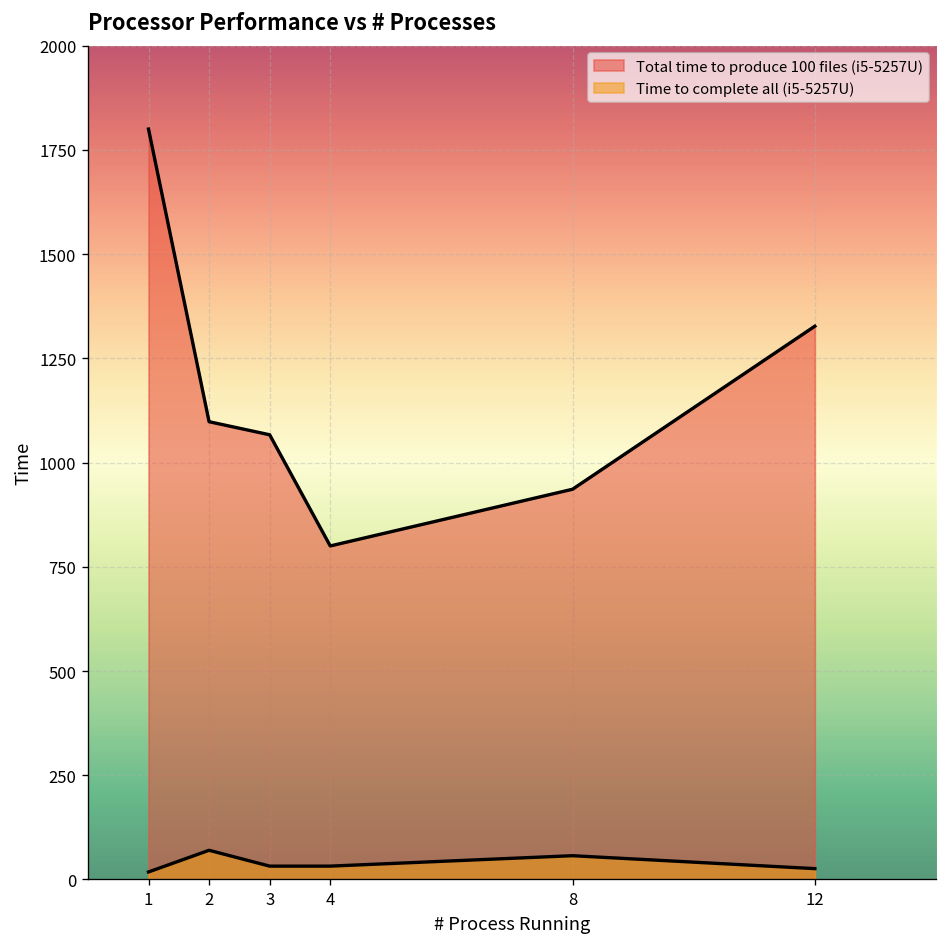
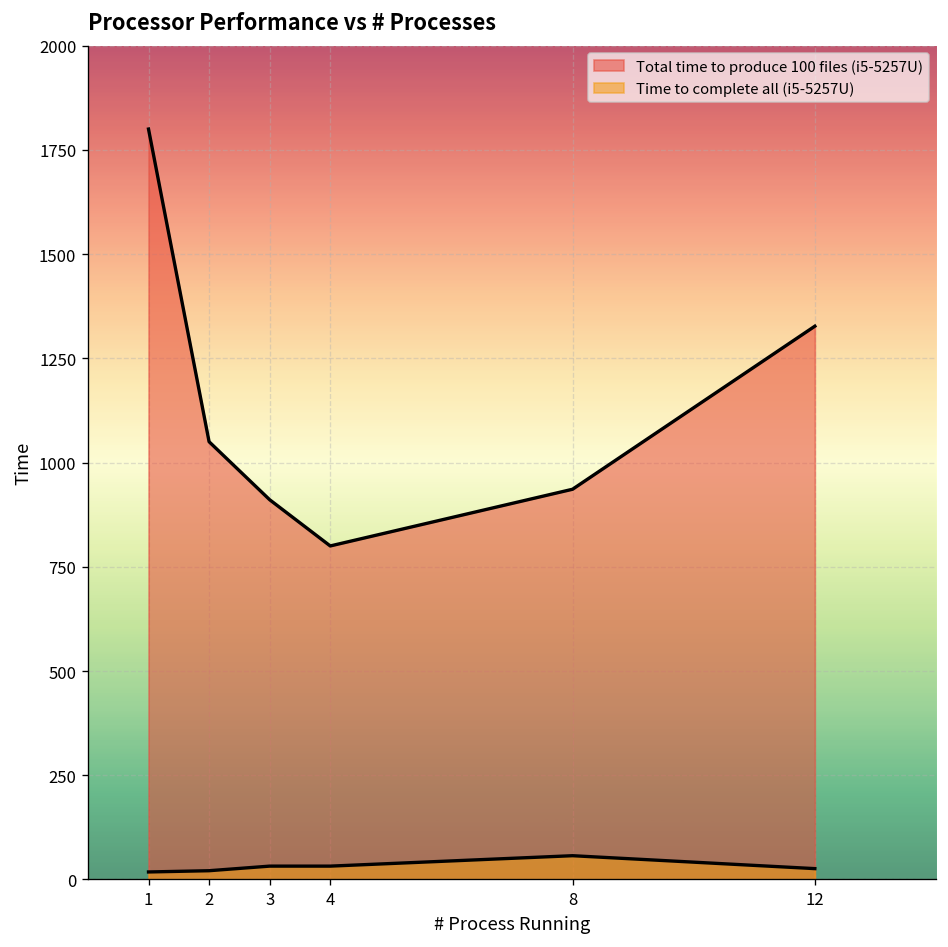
Total time to produce 100 files (i5-5257U), 2: 1100 -> 1050
Time to complete all (i5-5257U), 2: 70 -> 20
Total time to produce 100 files (i5-5257U), 3: 1070 -> 910
